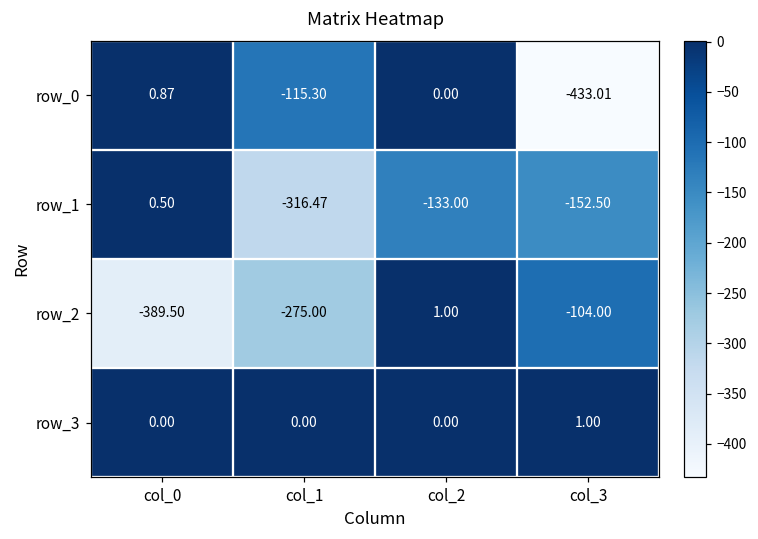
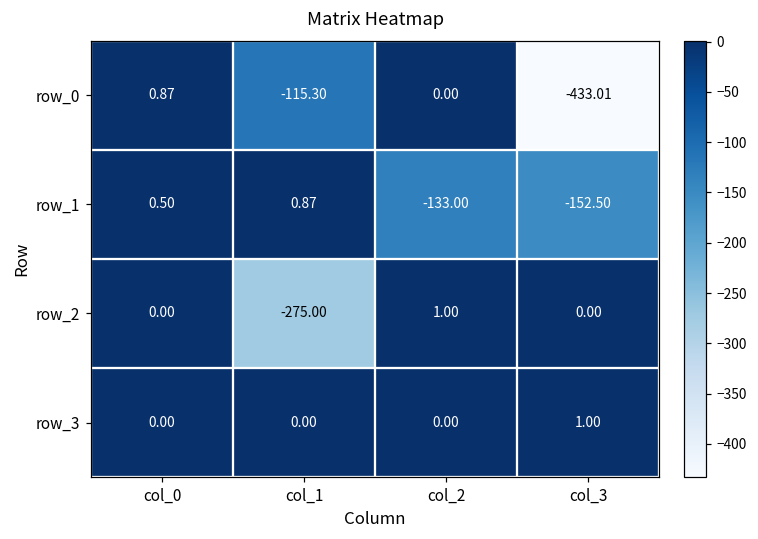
row_1, col_1: -316.47 -> 0.87
row_2, col_0: -389.50 -> 0.00
row_2, col_3: -104.00 -> 0.00
